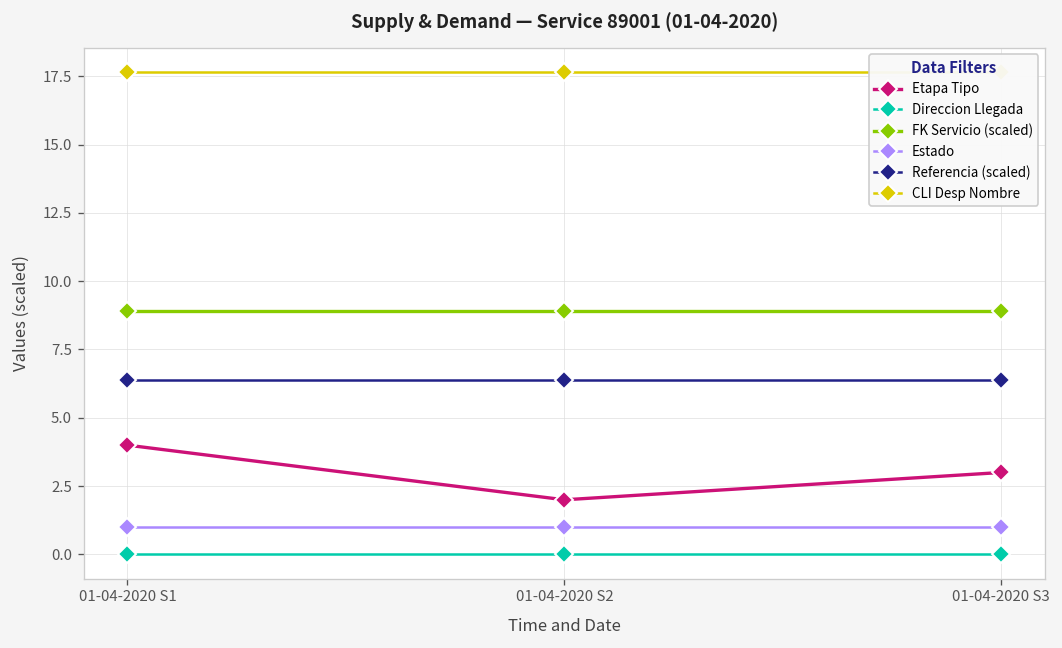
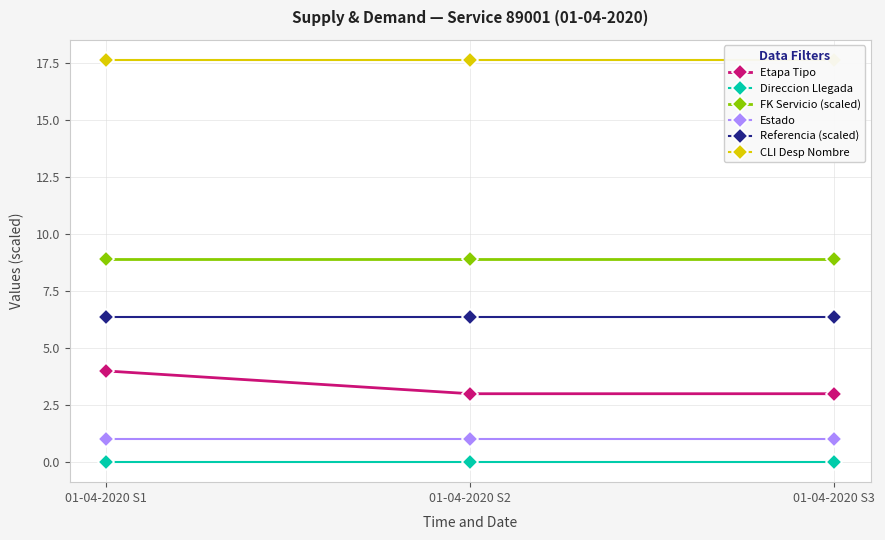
Etapa Tipo, 01-04-2020 S2: 2 -> 3
